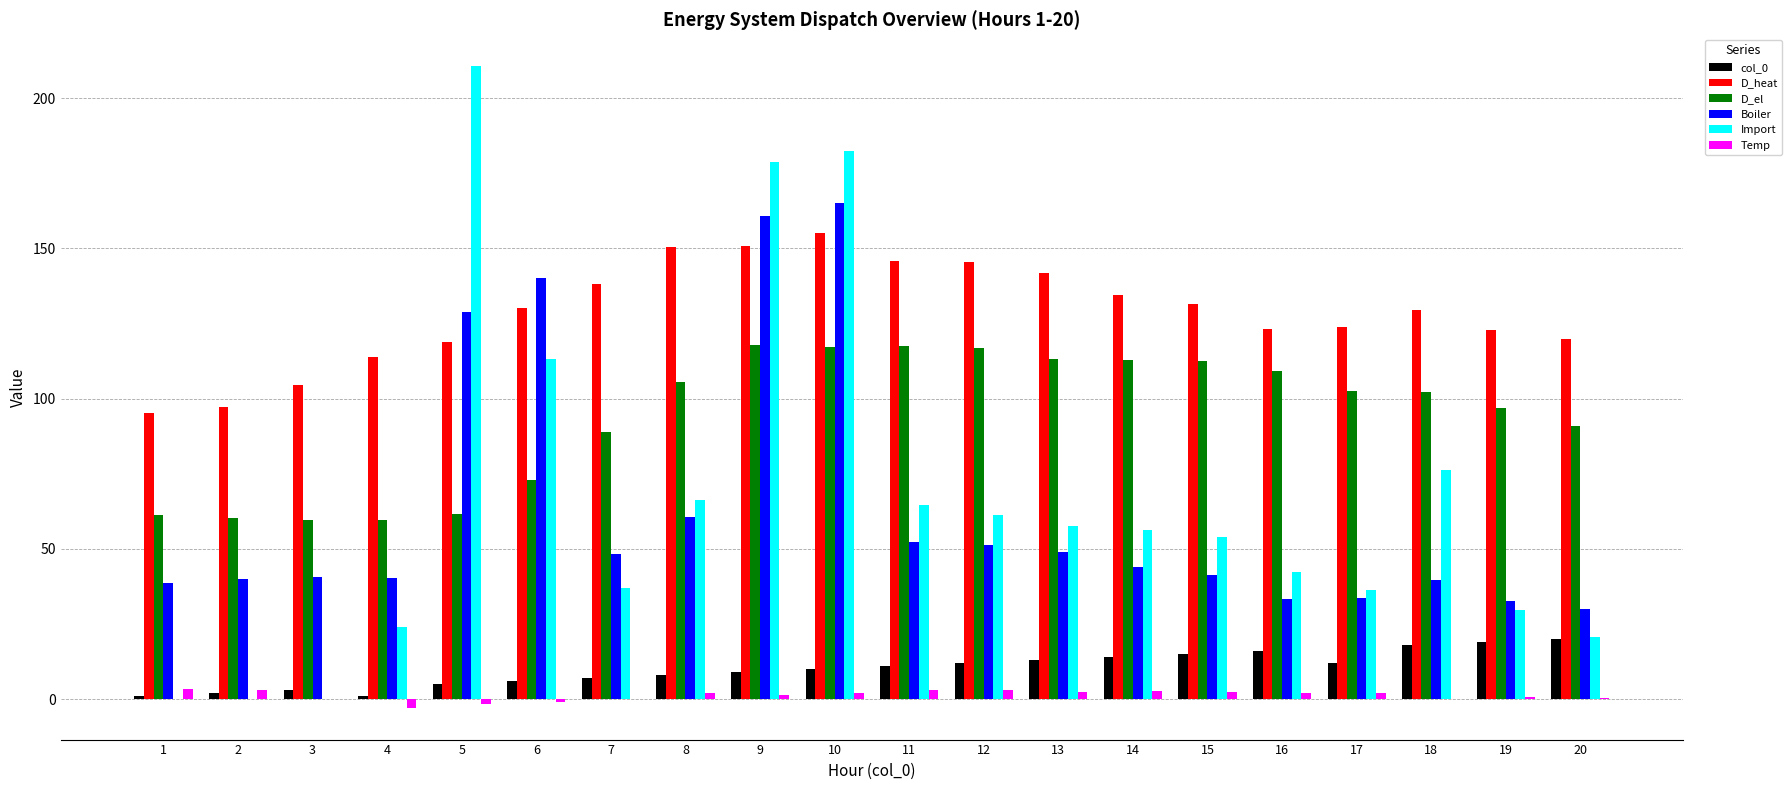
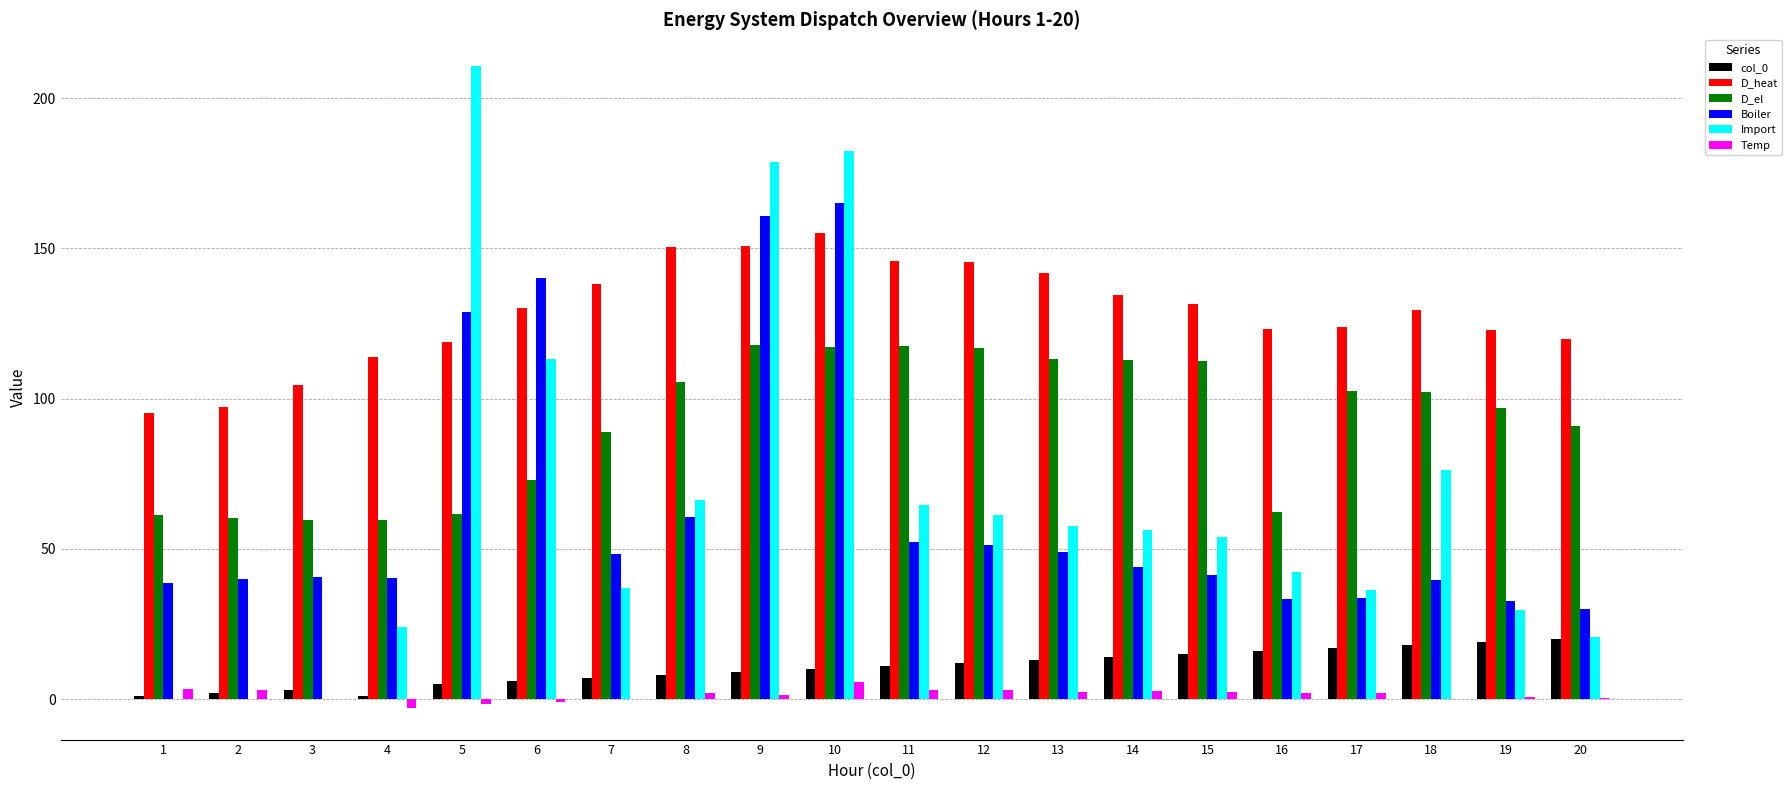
Temp, 10: 2 -> 6
D_el, 16: 109 -> 62
col_0, 17: 12 -> 17
